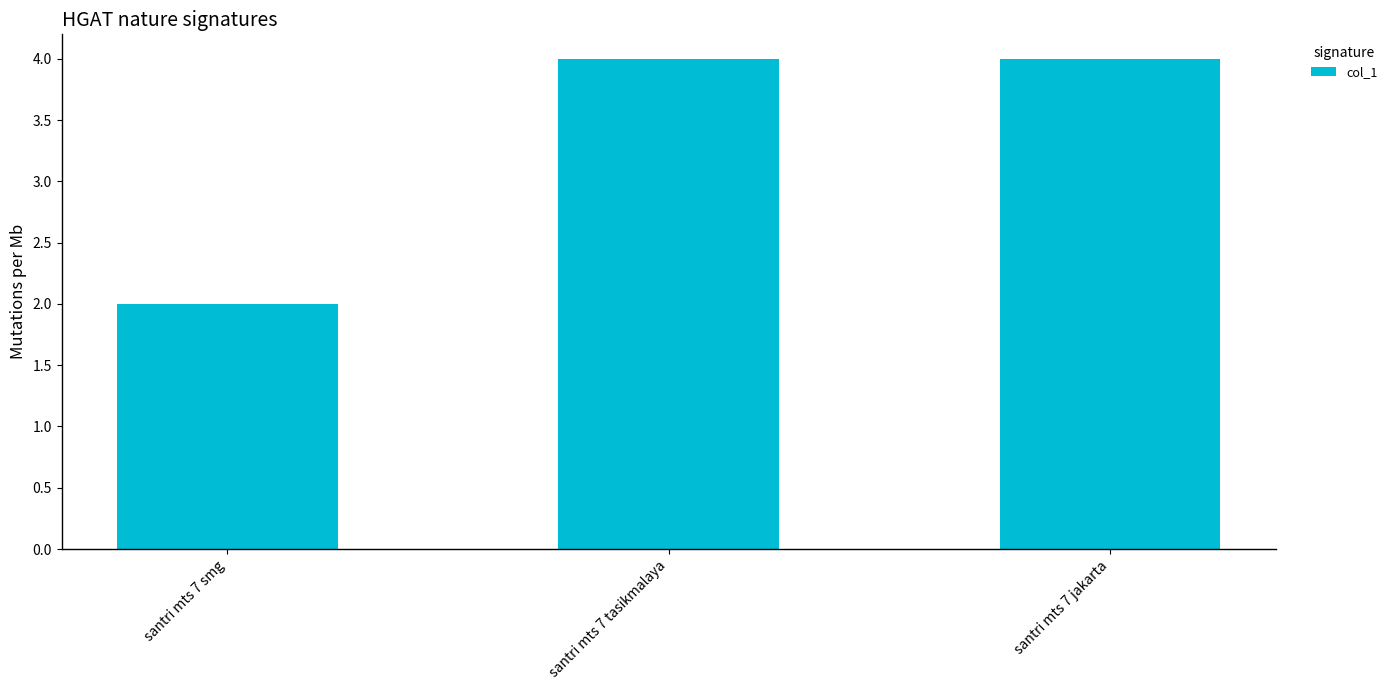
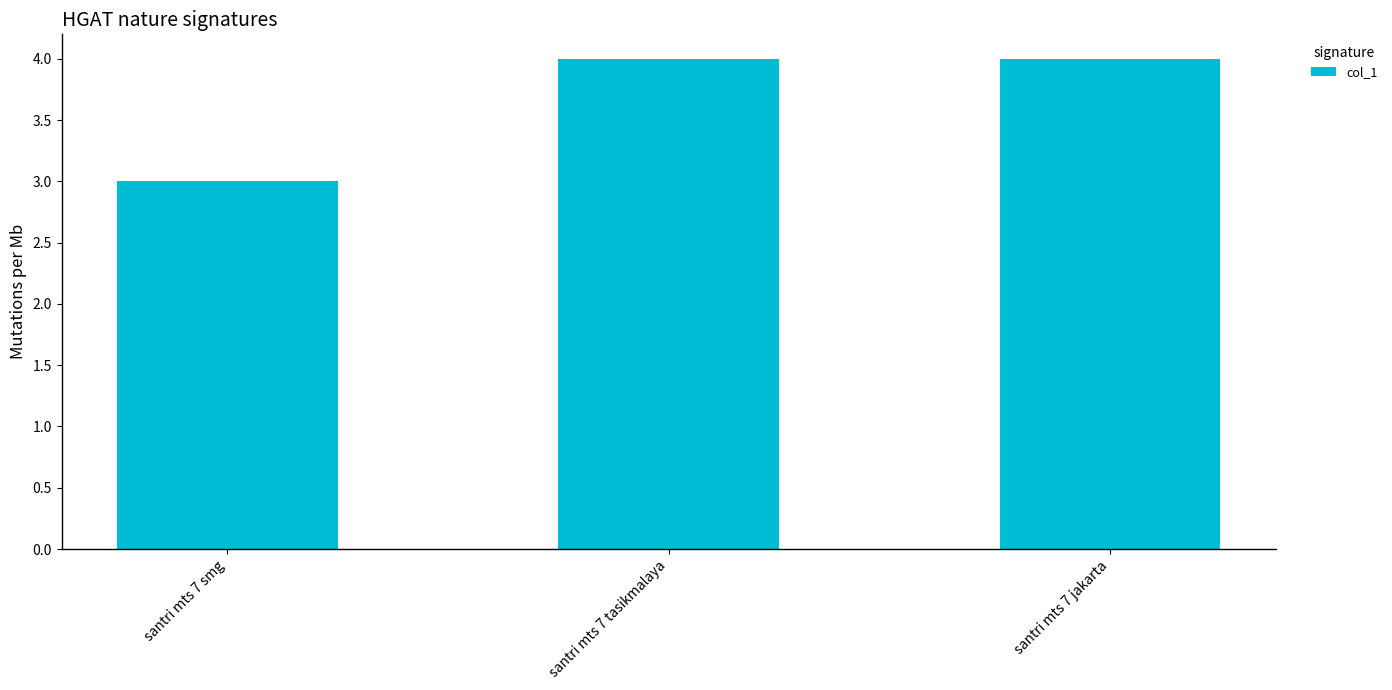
santri mts 7 smg: 2 -> 3
